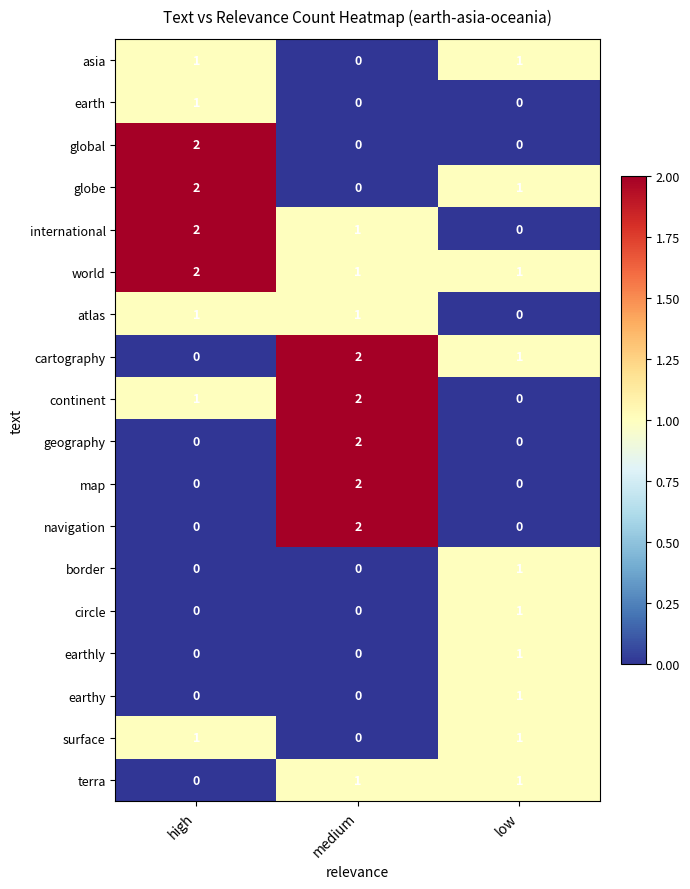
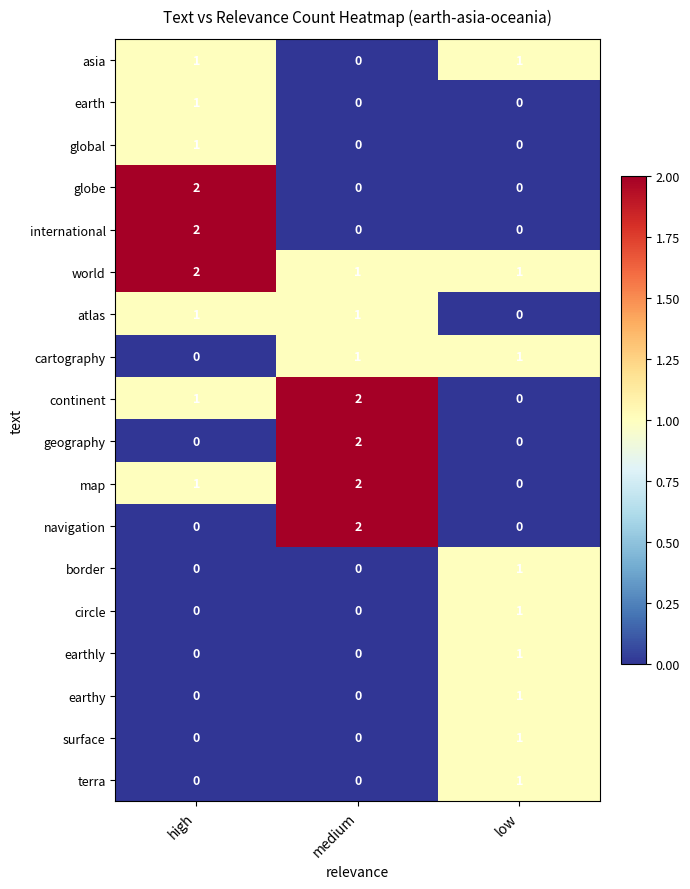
global, high: 2 -> 1
globe, low: 1 -> 0
international, medium: 1 -> 0
cartography, medium: 2 -> 1
map, high: 0 -> 1
surface, high: 1 -> 0
terra, medium: 1 -> 0
